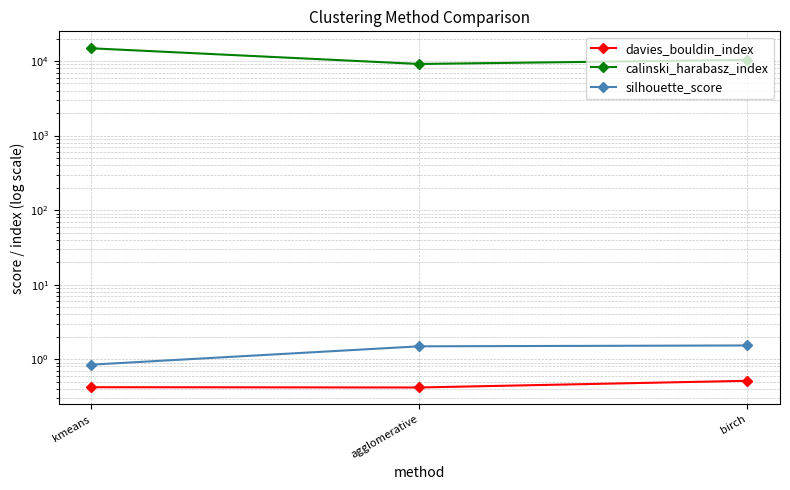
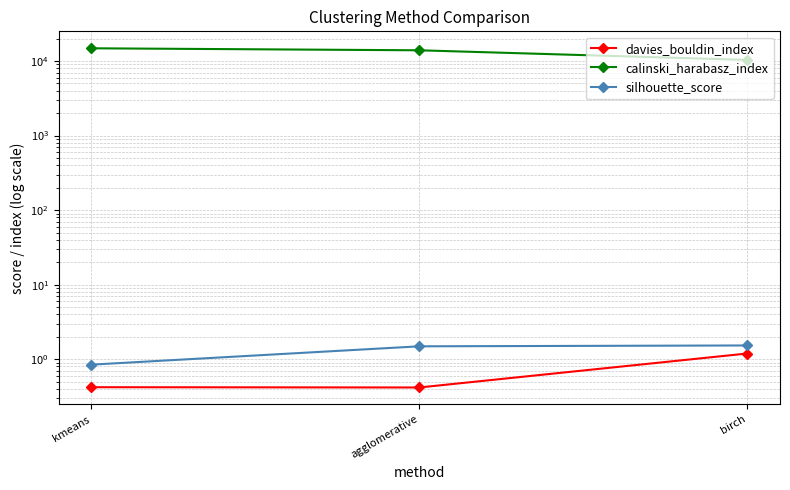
calinski_harabasz_index, agglomerative: 9000 -> 14000
davies_bouldin_index, birch: 0.5 -> 1.2
